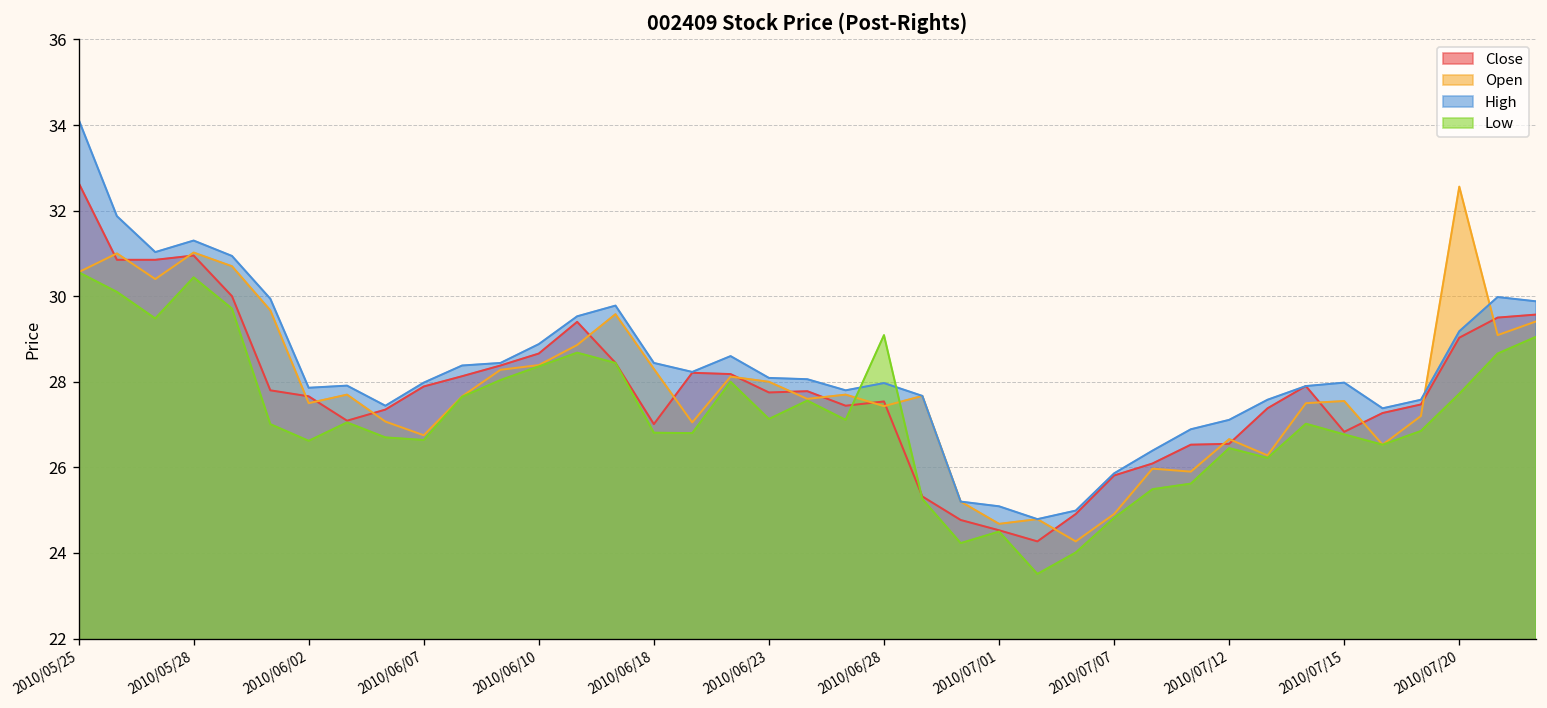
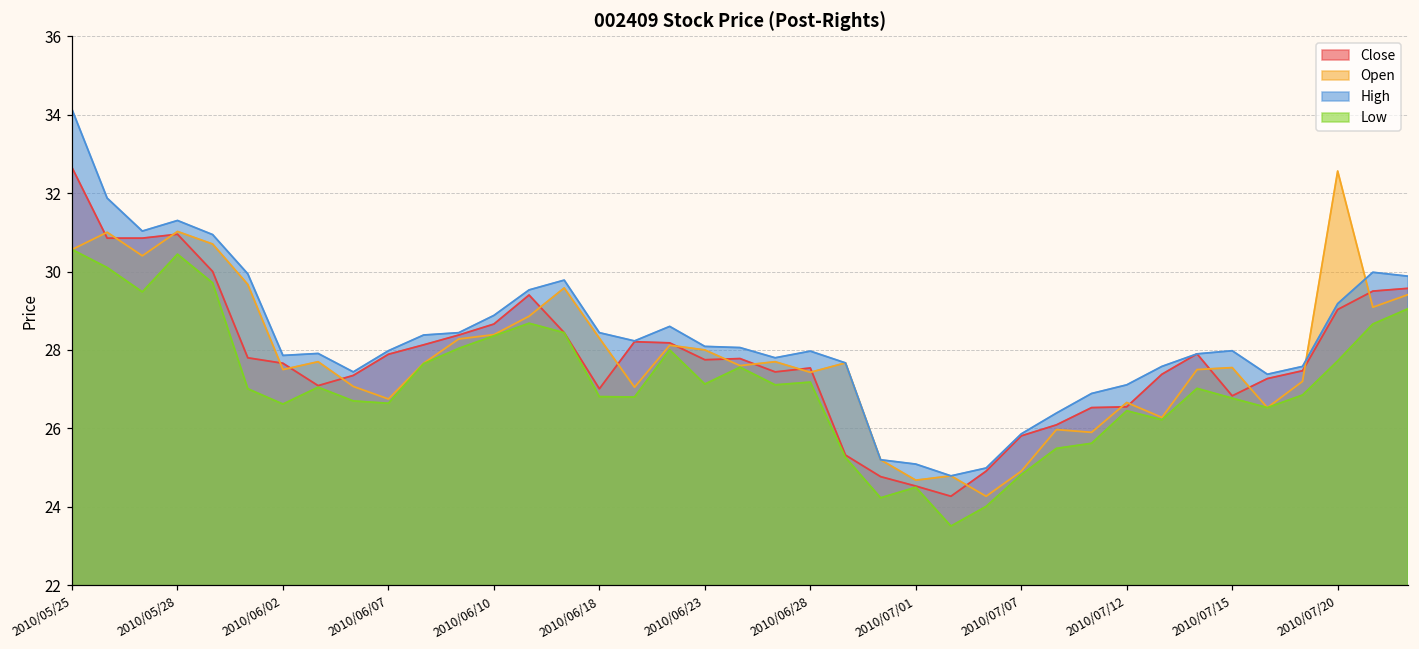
Low, 2010/06/28: 29.1 -> 27.2
